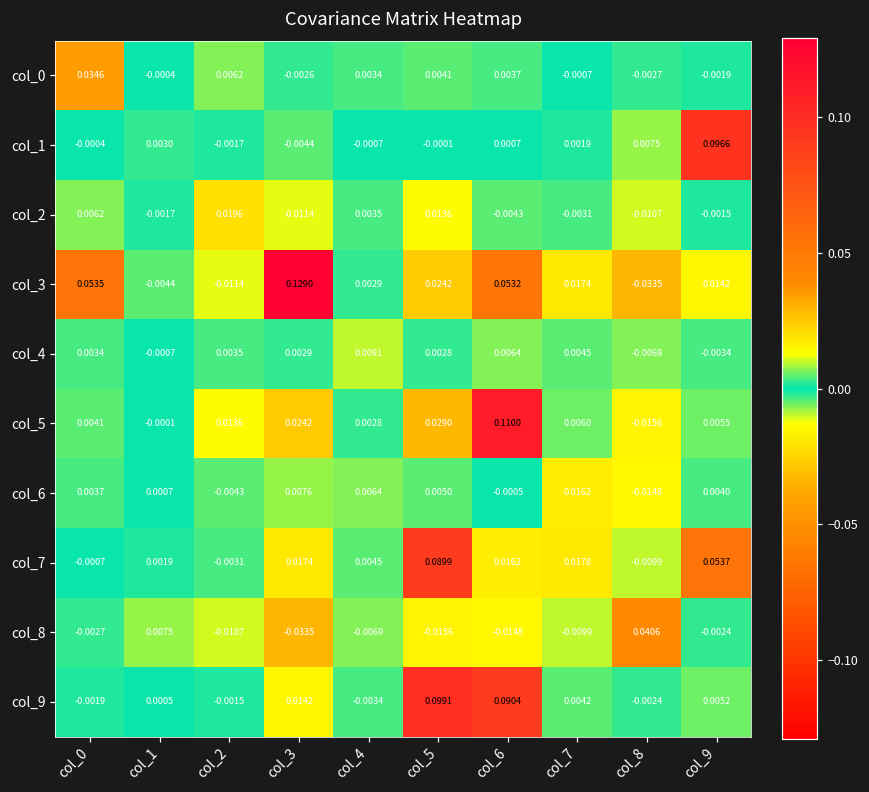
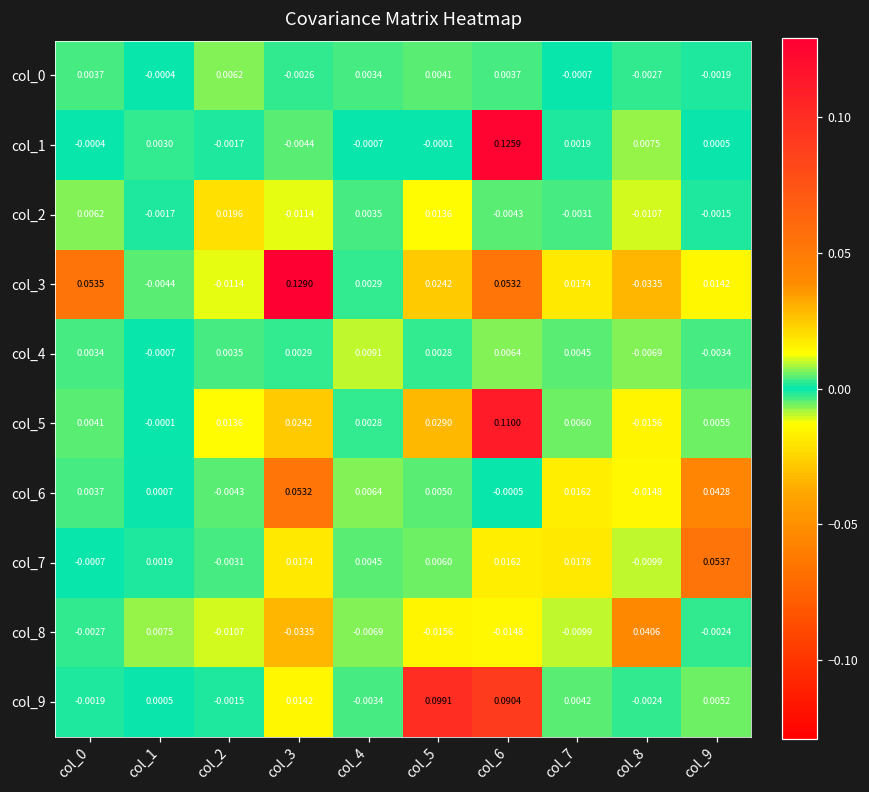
col_0, col_0: 0.0346 -> 0.0037
col_1, col_6: 0.0007 -> 0.1259
col_1, col_9: 0.0966 -> 0.0005
col_6, col_3: 0.0076 -> 0.0532
col_6, col_9: 0.0040 -> 0.0428
col_7, col_5: 0.0899 -> 0.0060
